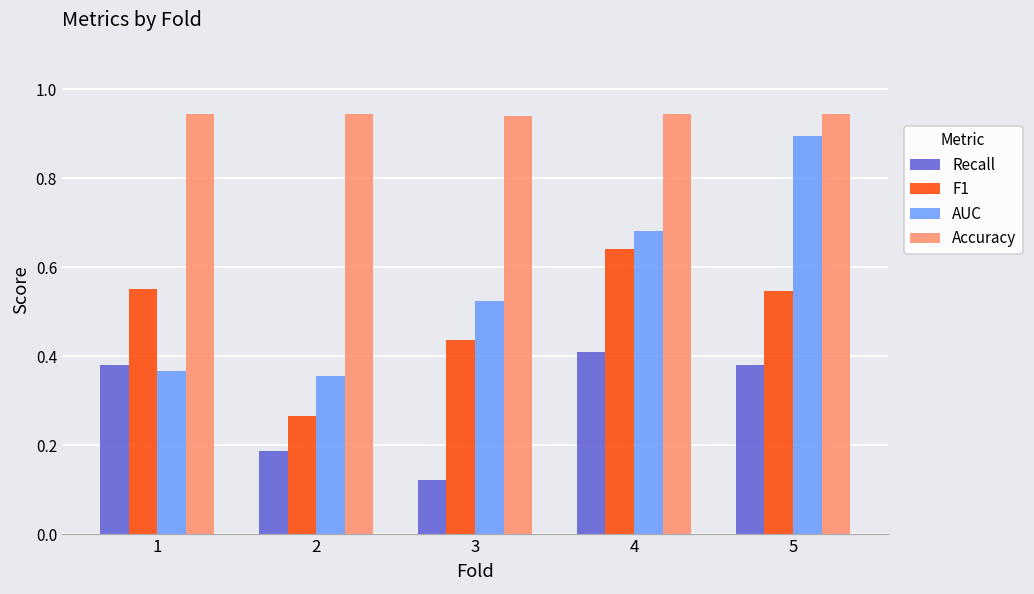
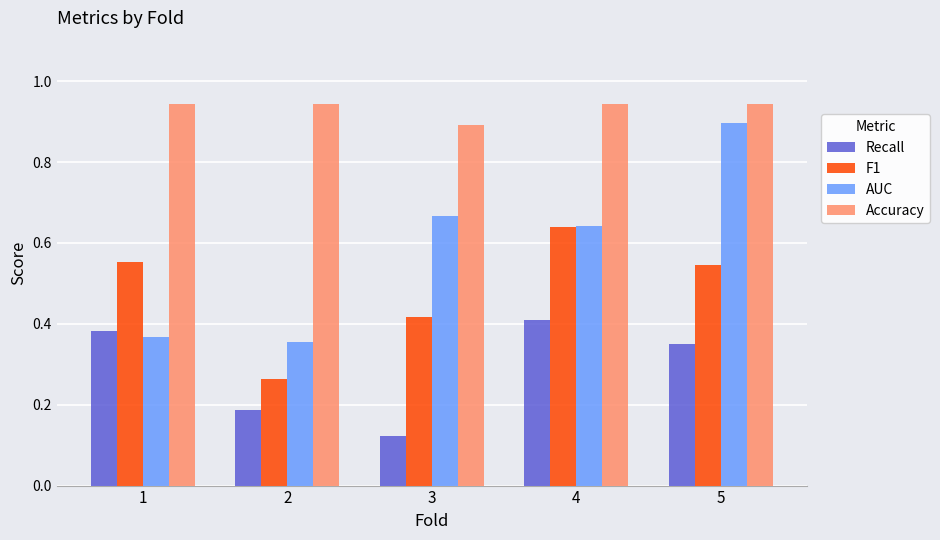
F1, 3: 0.44 -> 0.42
AUC, 3: 0.52 -> 0.67
Accuracy, 3: 0.94 -> 0.89
AUC, 4: 0.68 -> 0.64
Recall, 5: 0.38 -> 0.35
